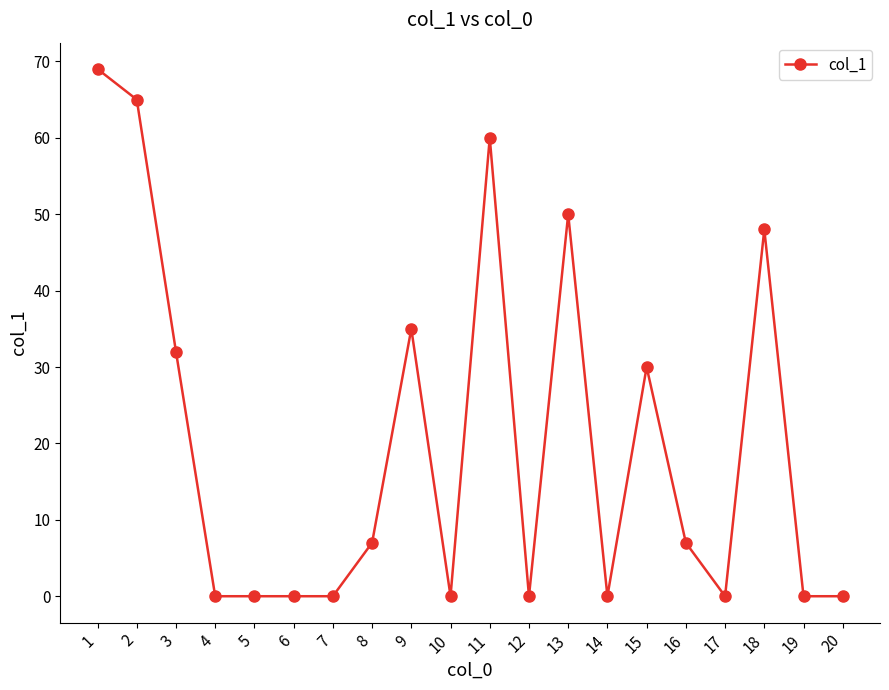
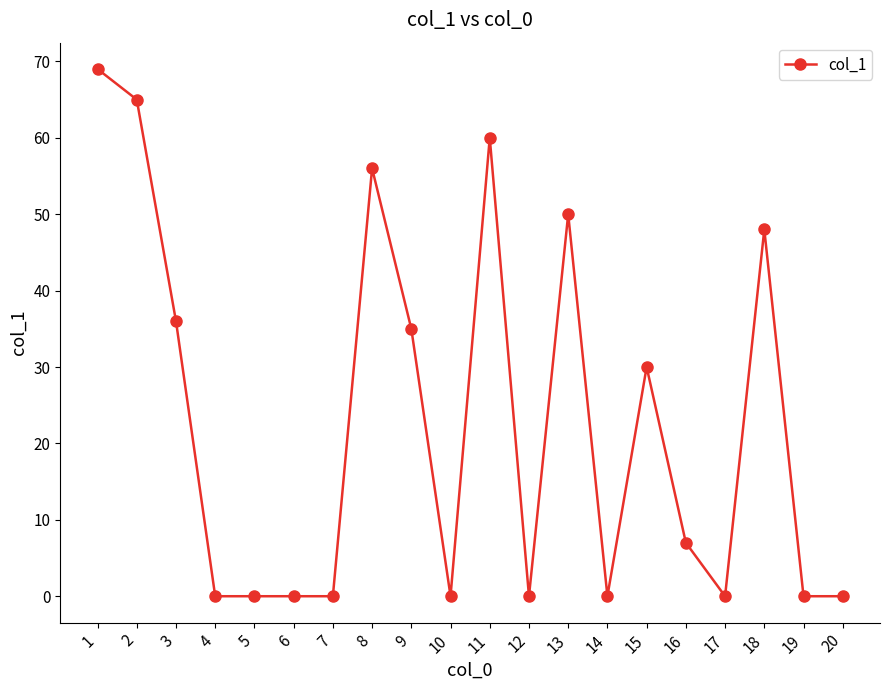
3: 32 -> 36
8: 7 -> 56
